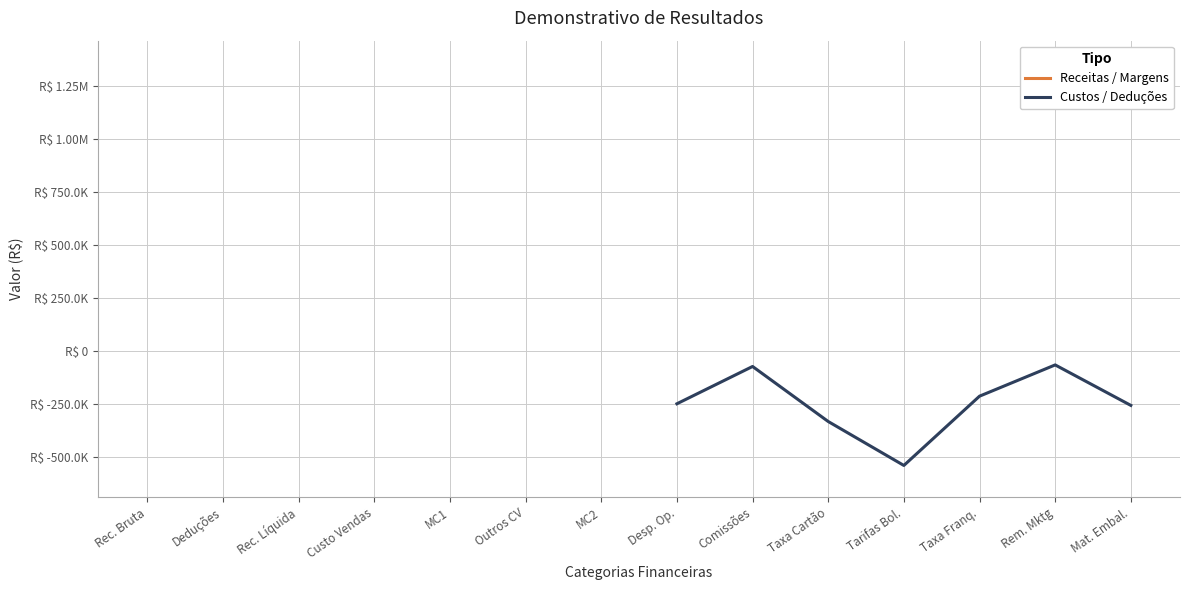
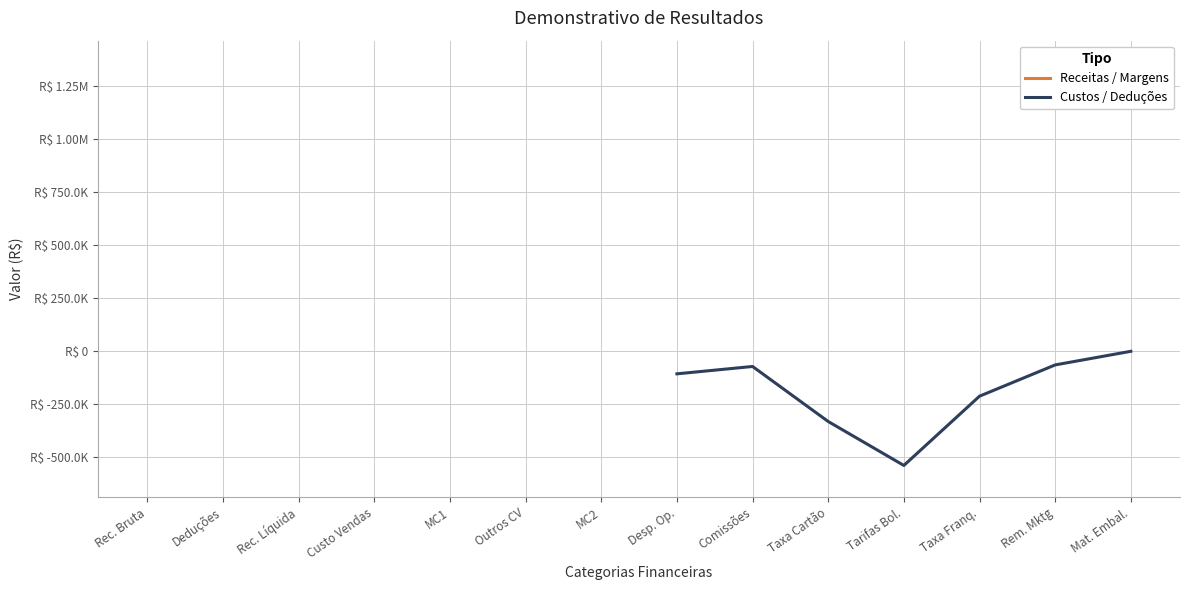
Custos / Deduções, Desp. Op.: R$ -250000 -> R$ -110000
Custos / Deduções, Mat. Embal.: R$ -260000 -> R$ 0
